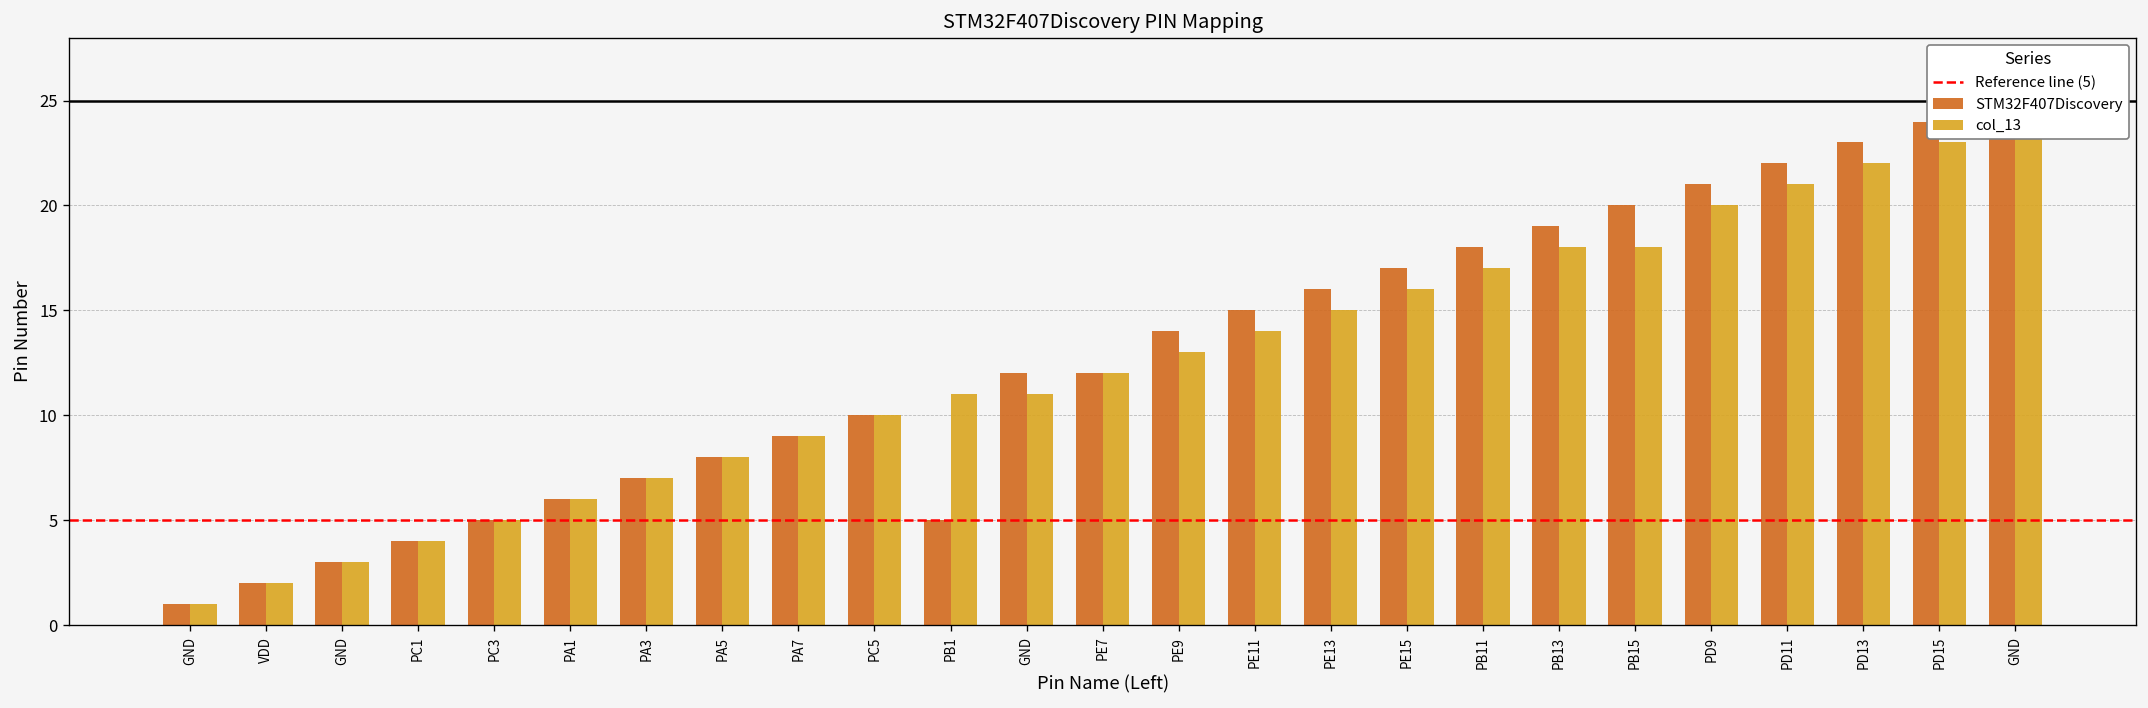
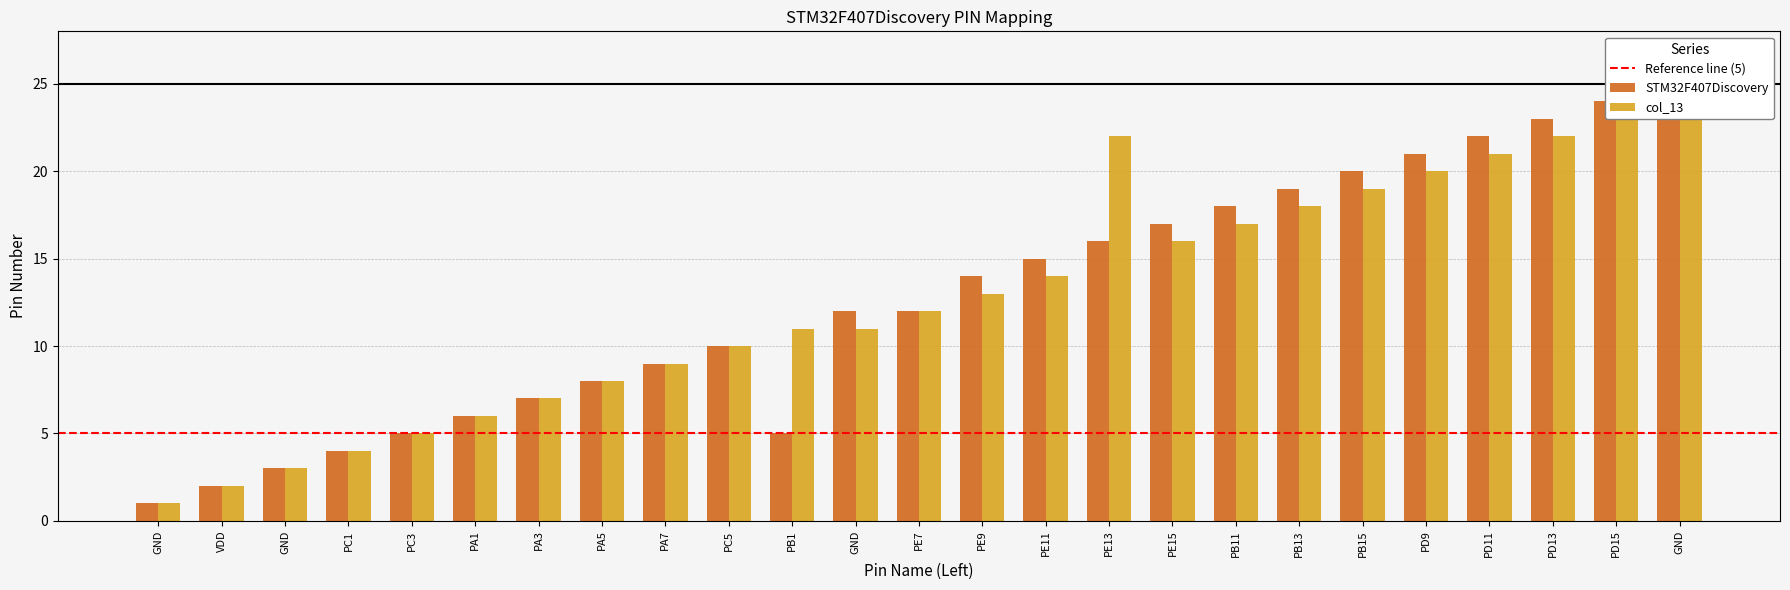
col_13, PE13: 15 -> 22
col_13, PB15: 18 -> 19
